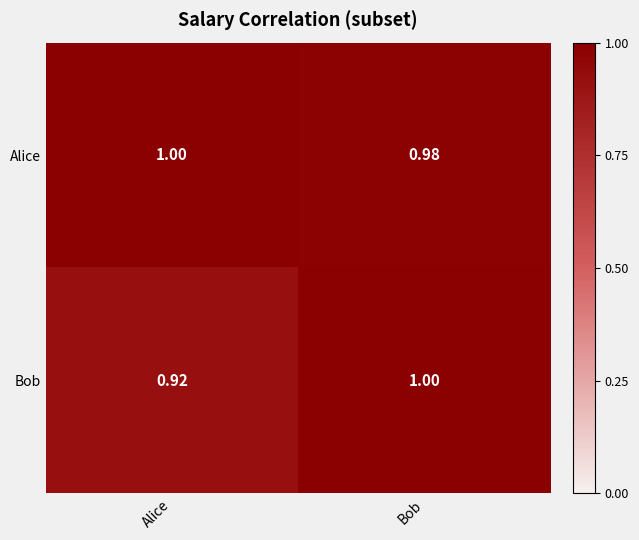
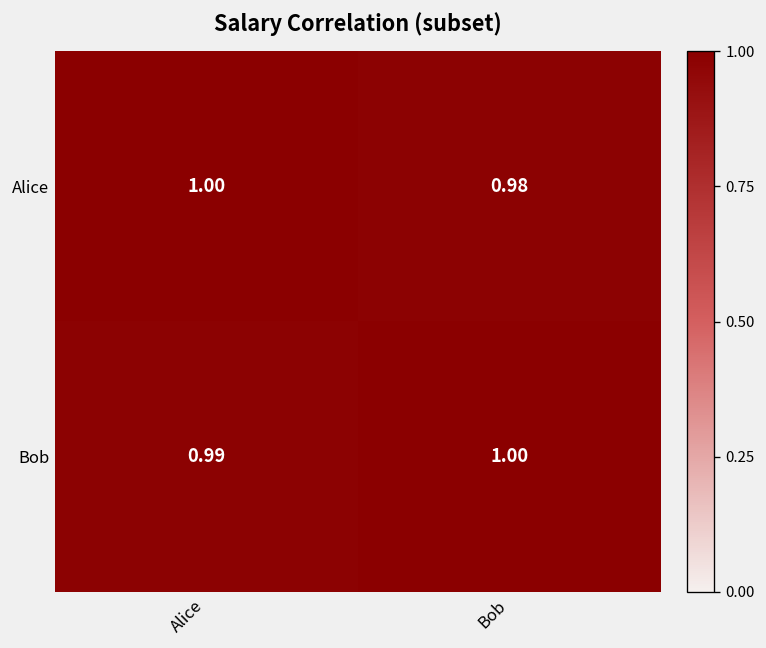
Bob, Alice: 0.92 -> 0.99
